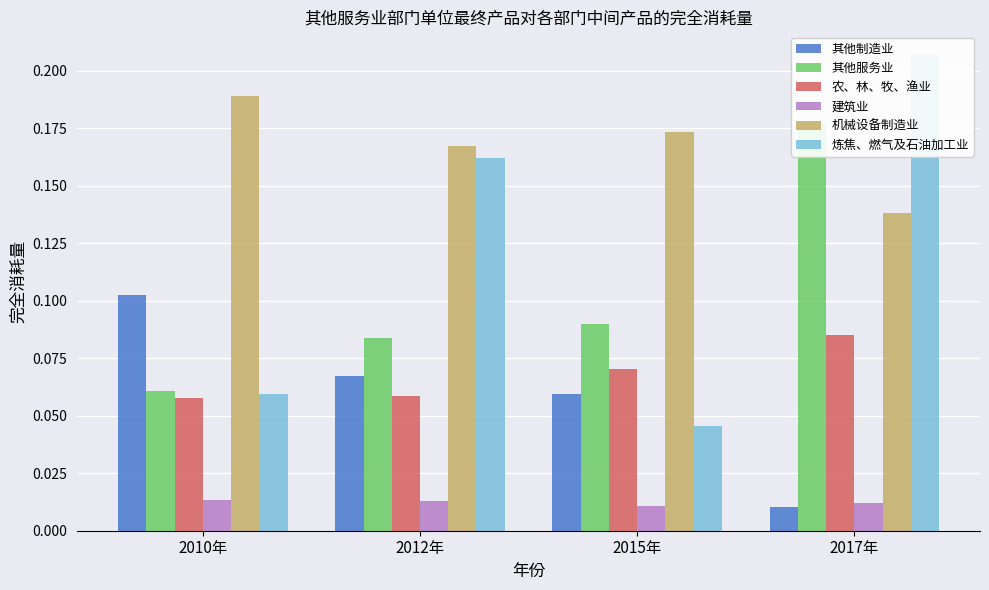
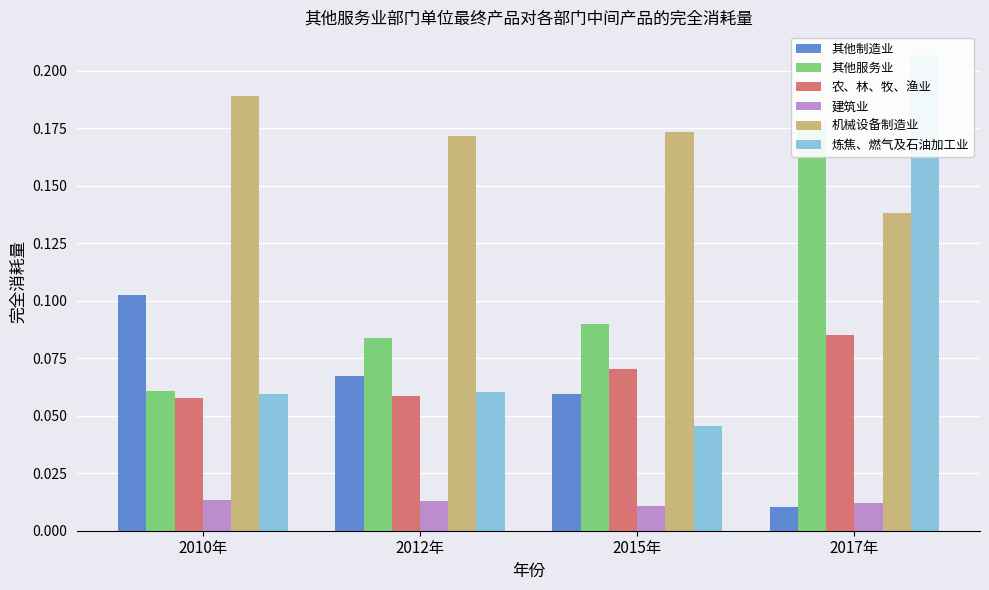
机械设备制造业, 2012年: 0.167 -> 0.172
炼焦、燃气及石油加工业, 2012年: 0.162 -> 0.060
